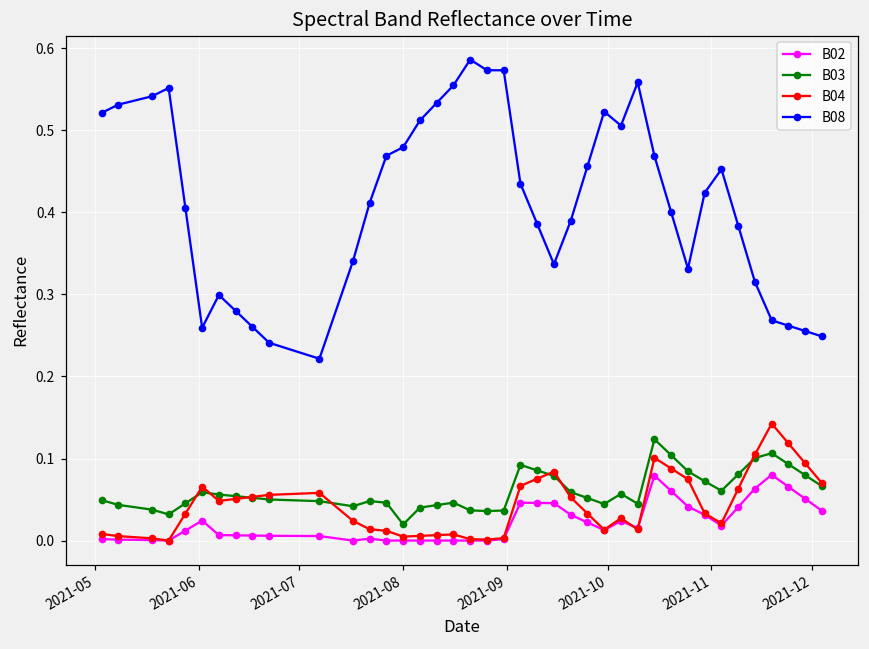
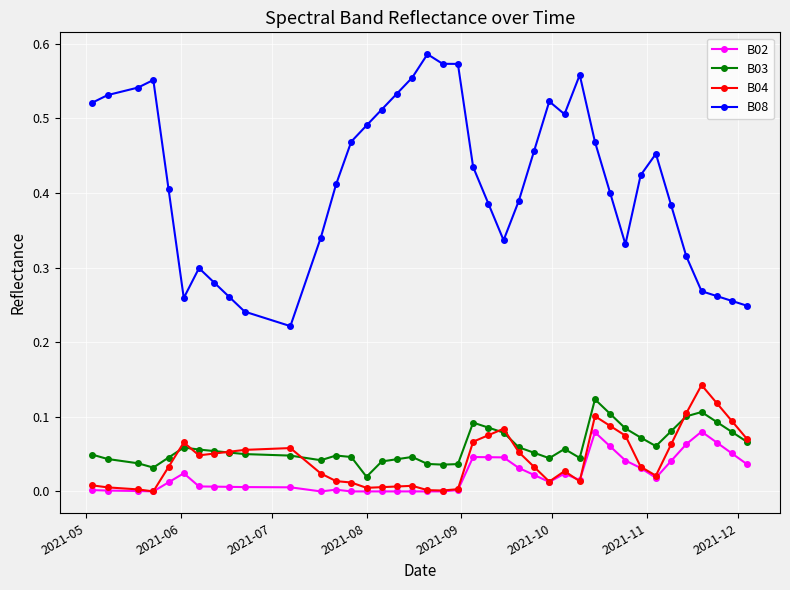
B08, 2021-08: 0.48 -> 0.49
